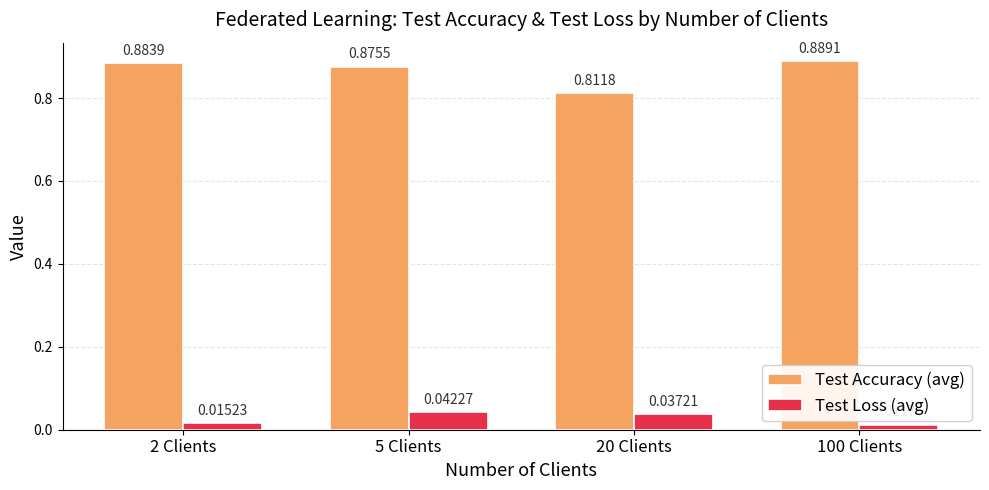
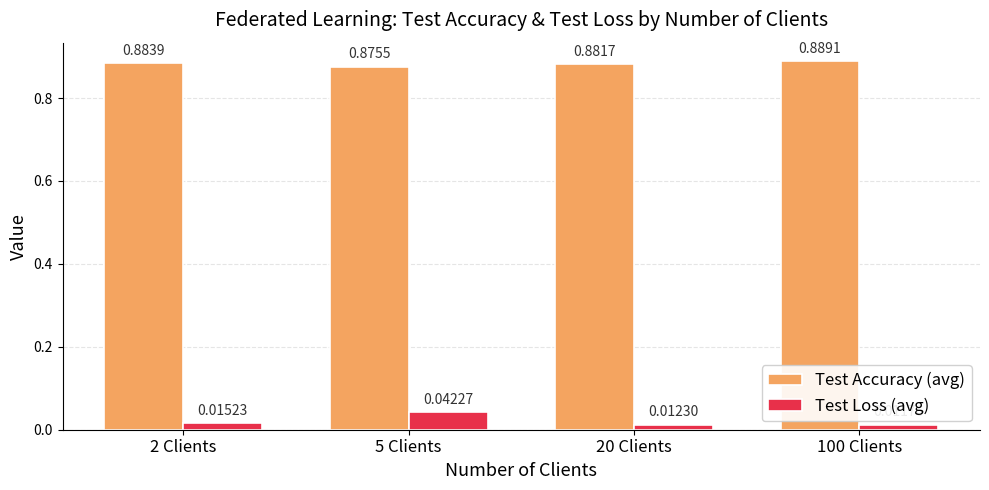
Test Accuracy (avg), 20 Clients: 0.8118 -> 0.8817
Test Loss (avg), 20 Clients: 0.03721 -> 0.01230
